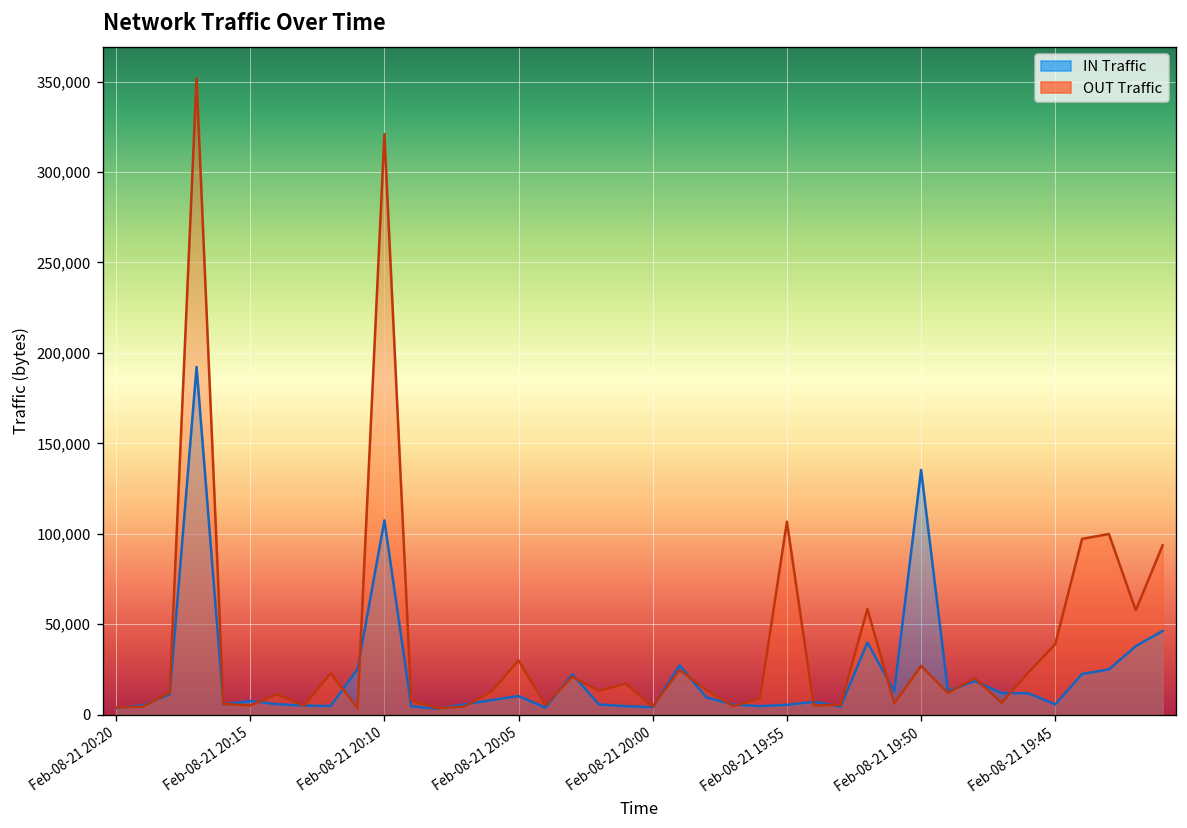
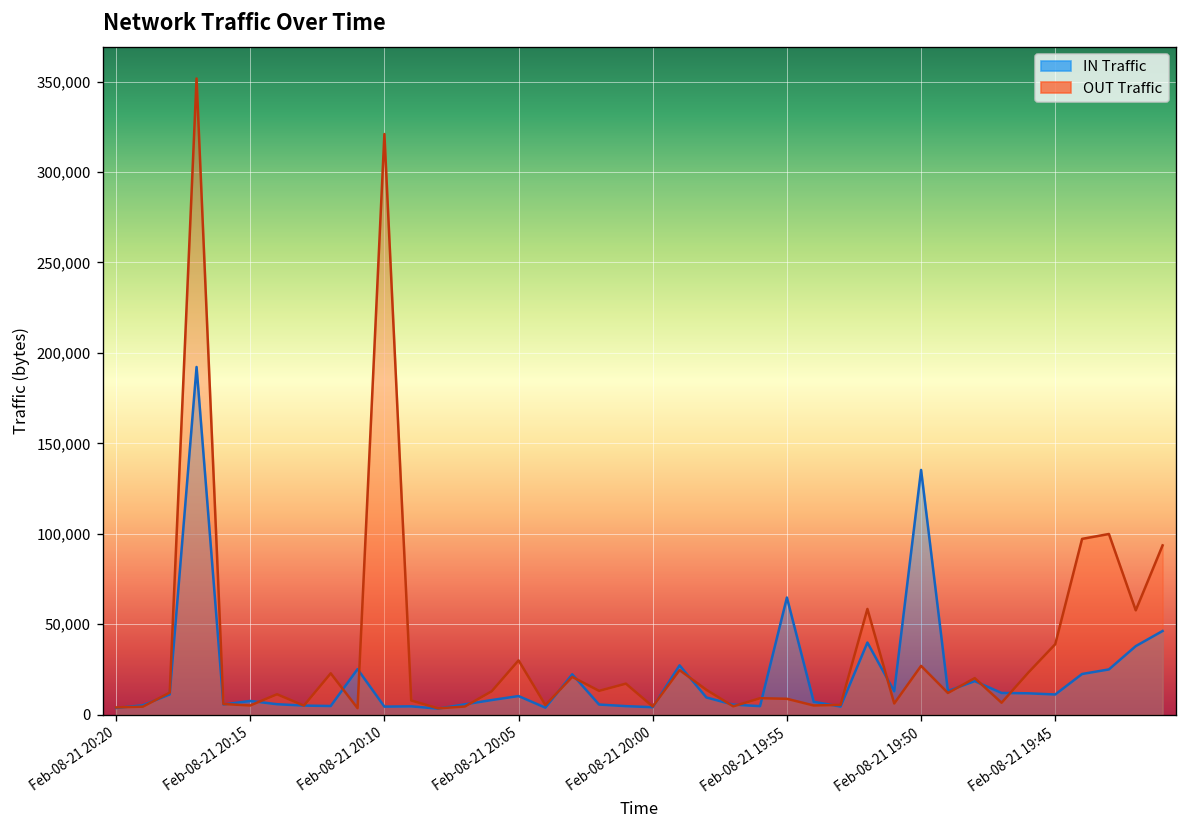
IN Traffic, Feb-08-21 20:10: 107,000 -> 4,000
IN Traffic, Feb-08-21 19:55: 5,000 -> 65,000
OUT Traffic, Feb-08-21 19:55: 107,000 -> 9,000
IN Traffic, Feb-08-21 19:45: 6,000 -> 11,000
